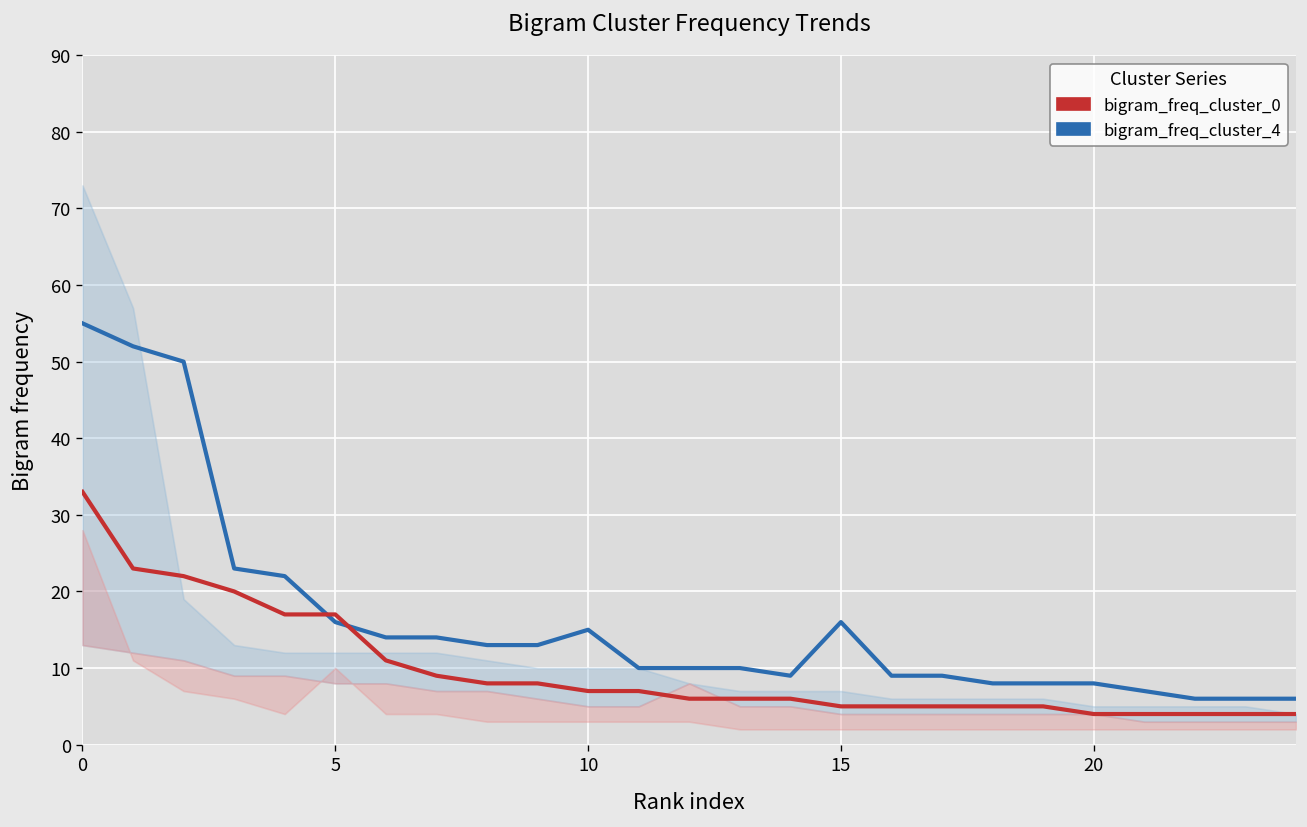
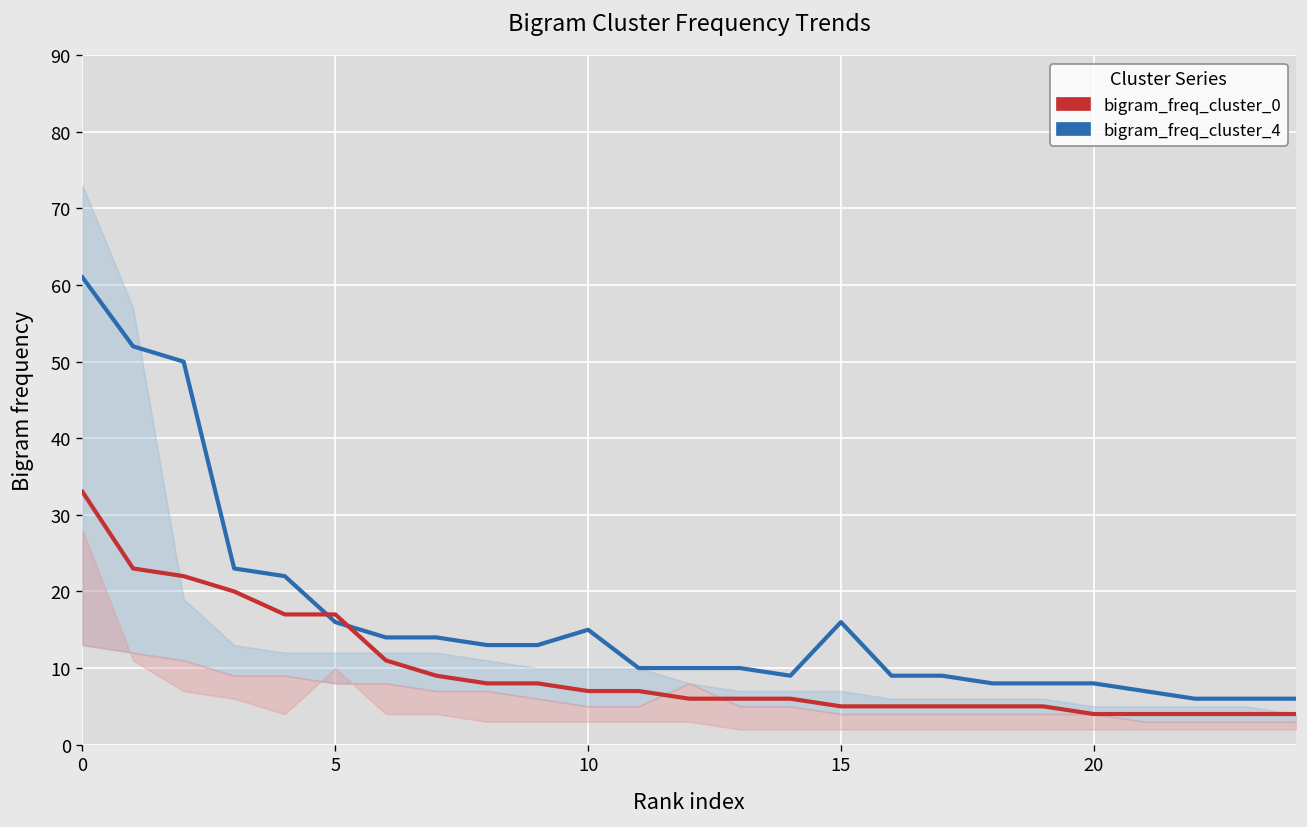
bigram_freq_cluster_4, 0: 55 -> 61
